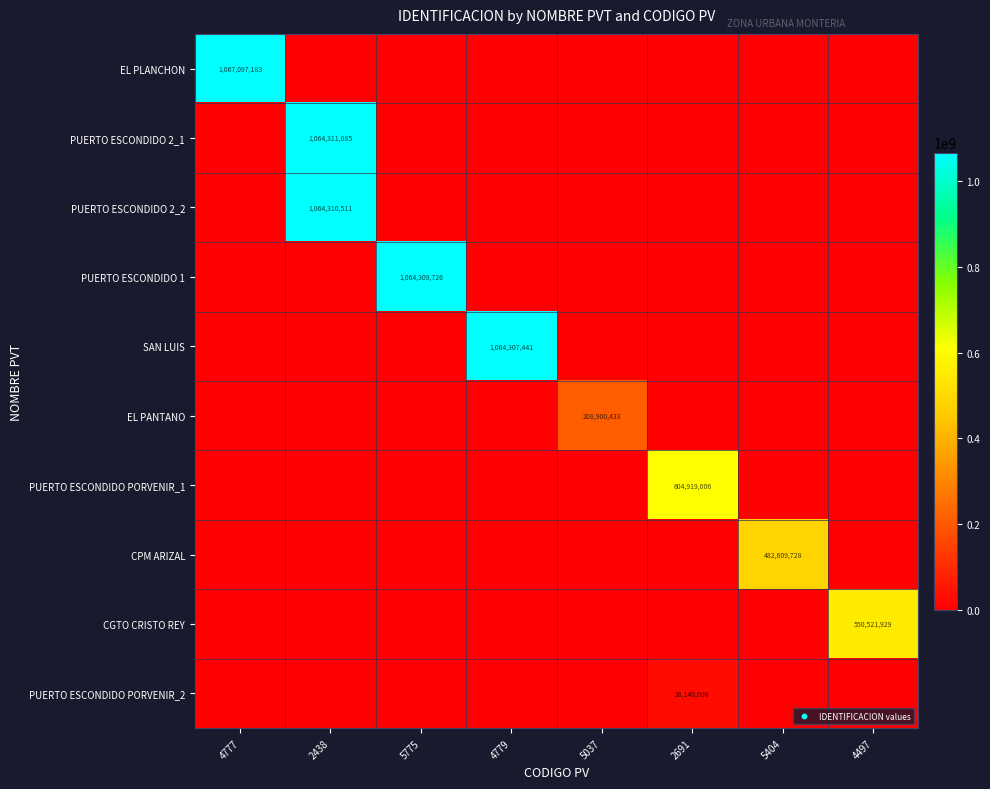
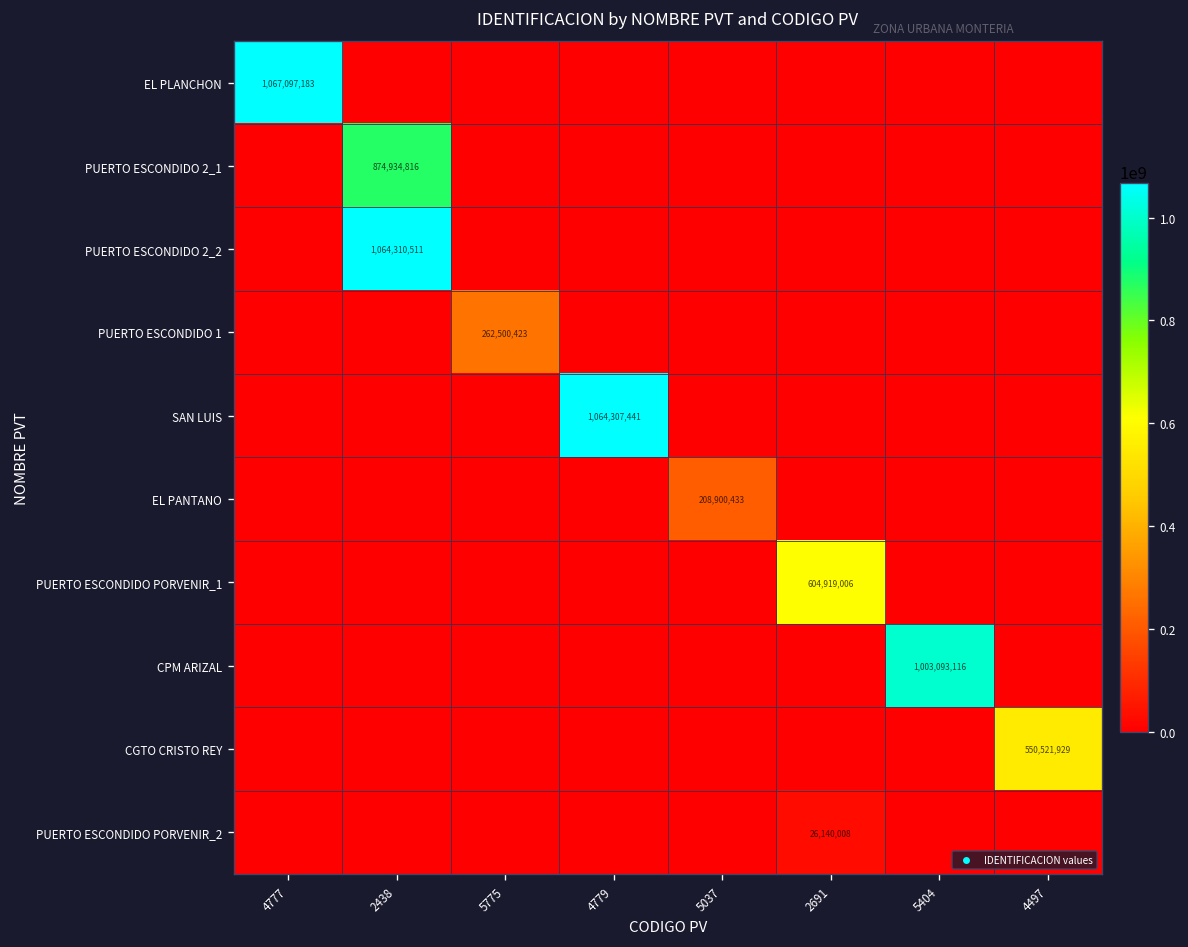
PUERTO ESCONDIDO 2_1, 2438: 1,064,311,085 -> 874,934,816
PUERTO ESCONDIDO 1, 5775: 1,064,309,726 -> 262,500,423
CPM ARIZAL, 5404: 482,609,728 -> 1,003,093,116
